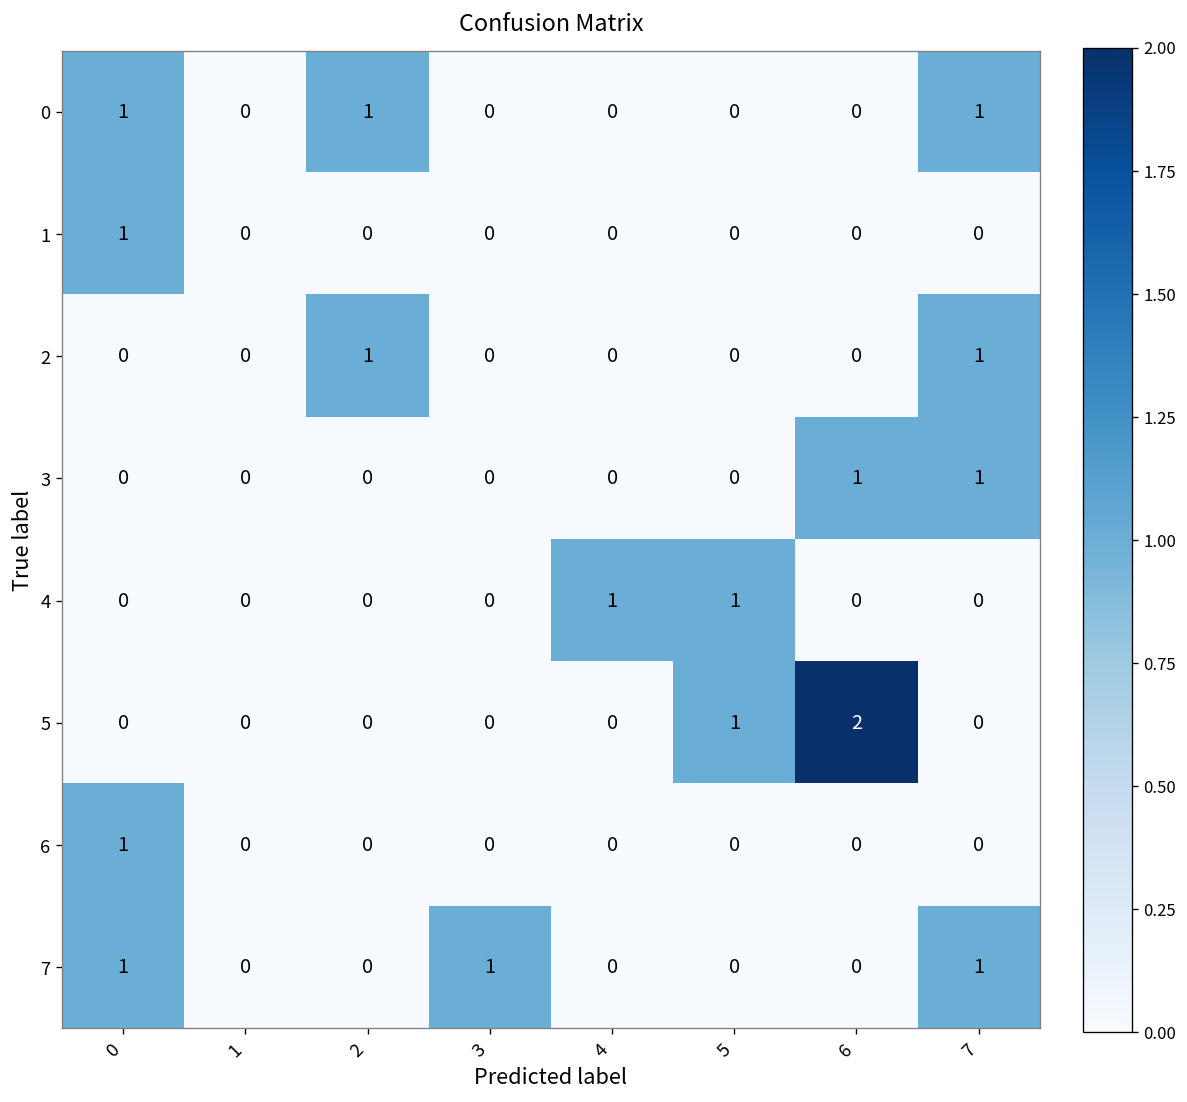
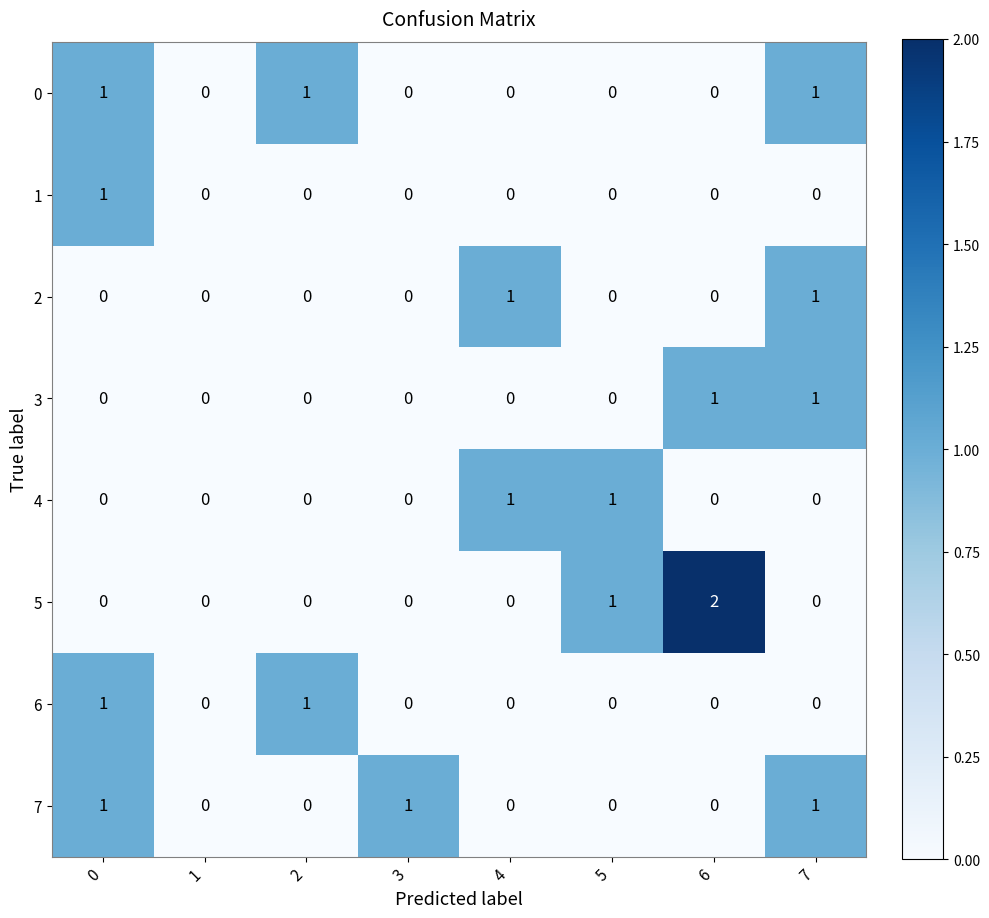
2, 2: 1 -> 0
2, 4: 0 -> 1
6, 2: 0 -> 1
